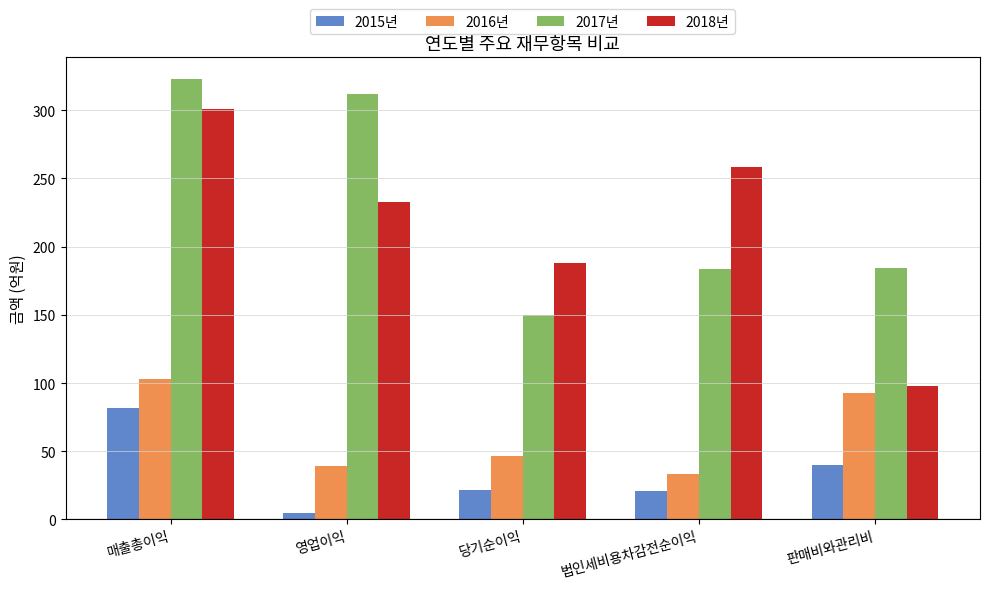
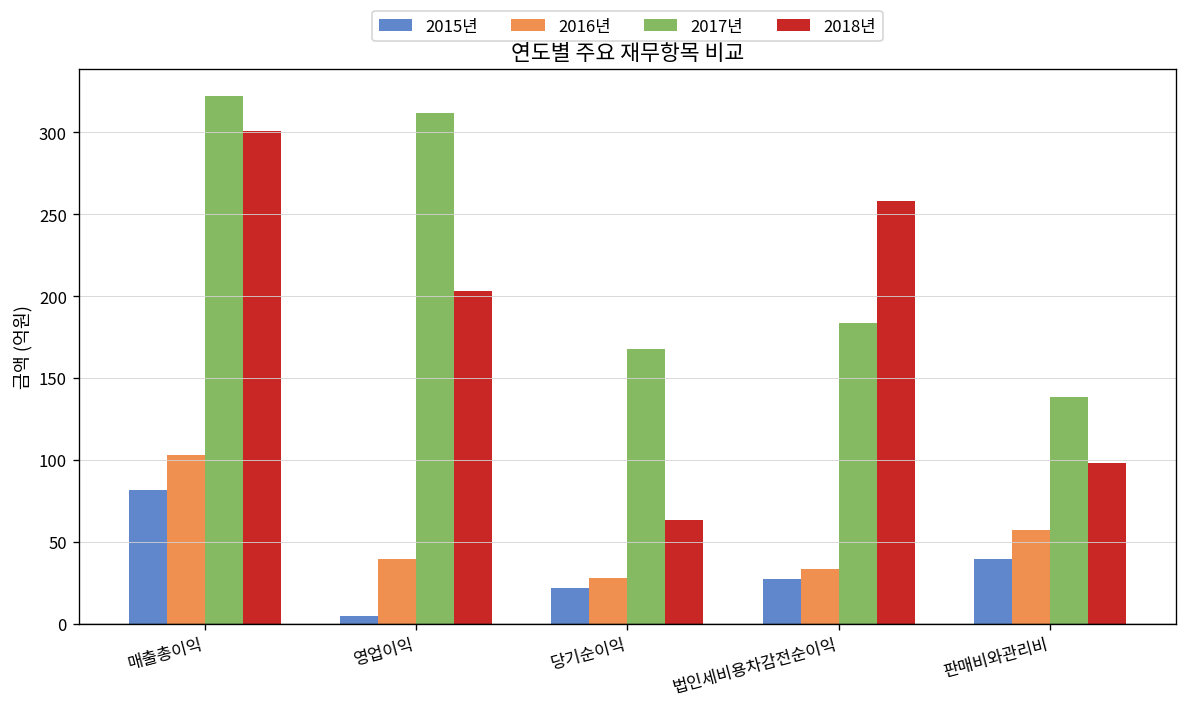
2018년, 영업이익: 233 -> 203
2016년, 당기순이익: 47 -> 28
2017년, 당기순이익: 150 -> 168
2018년, 당기순이익: 188 -> 63
2015년, 법인세비용차감전순이익: 21 -> 27
2016년, 판매비와관리비: 93 -> 57
2017년, 판매비와관리비: 184 -> 139
